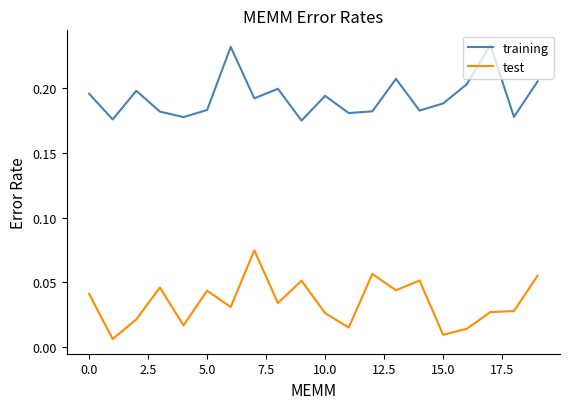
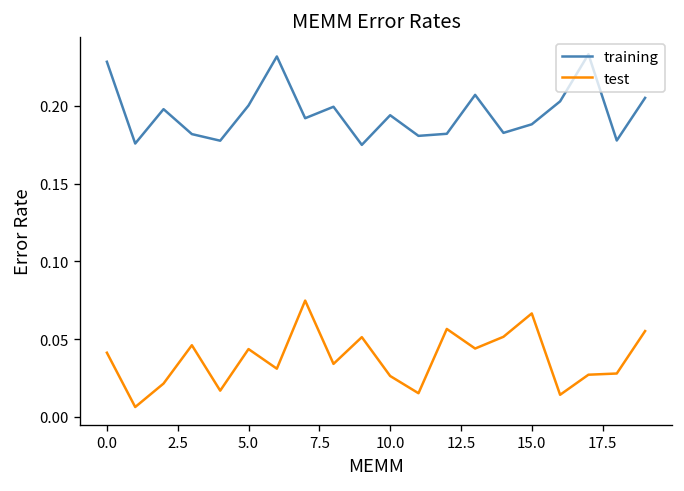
training, 0.0: 0.196 -> 0.228
training, 5.0: 0.183 -> 0.200
test, 15.0: 0.010 -> 0.067
